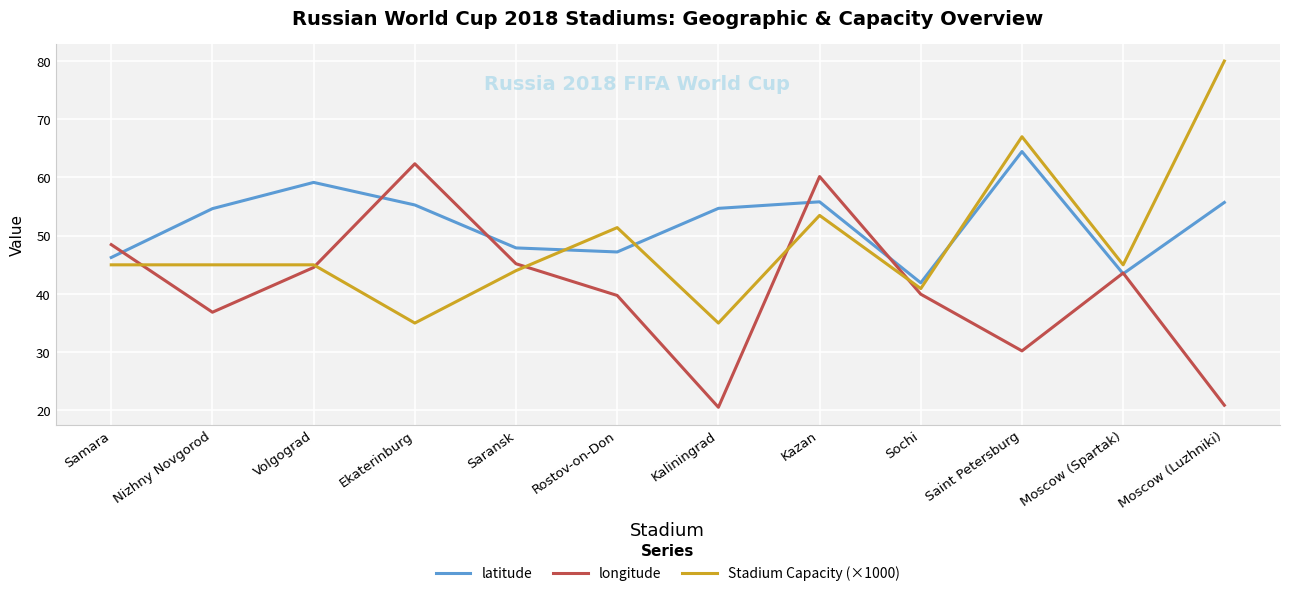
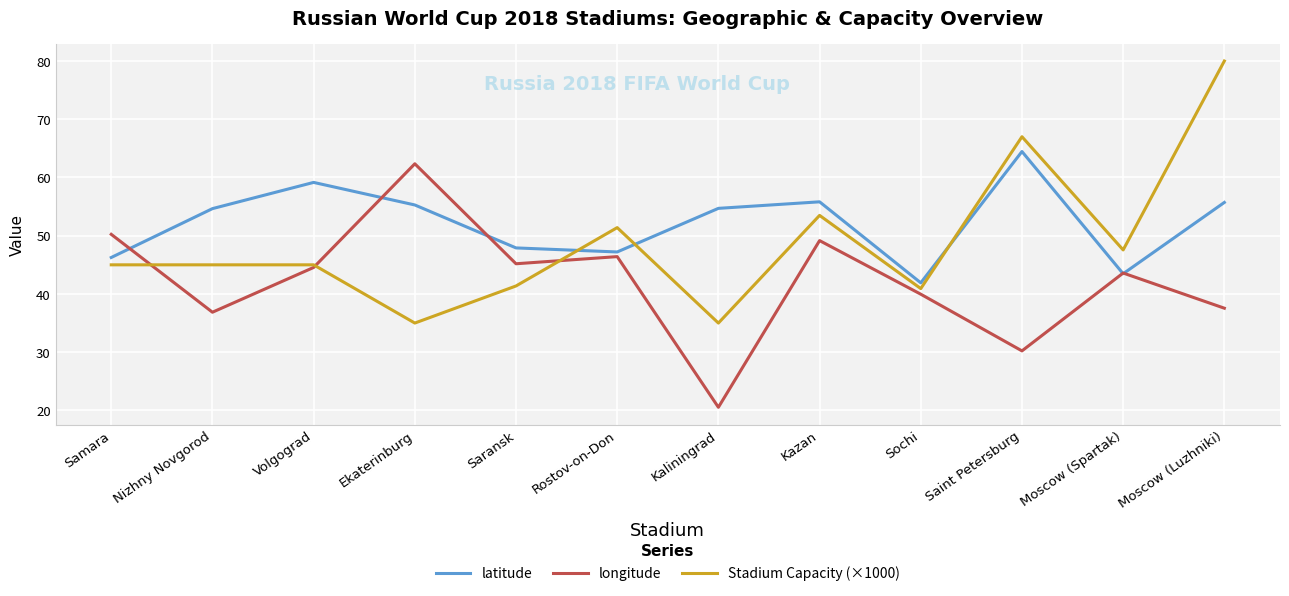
longitude, Samara: 48 -> 50
Stadium Capacity (×1000), Saransk: 44 -> 41
longitude, Rostov-on-Don: 40 -> 46
longitude, Kazan: 60 -> 49
Stadium Capacity (×1000), Moscow (Spartak): 45 -> 48
longitude, Moscow (Luzhniki): 21 -> 38
